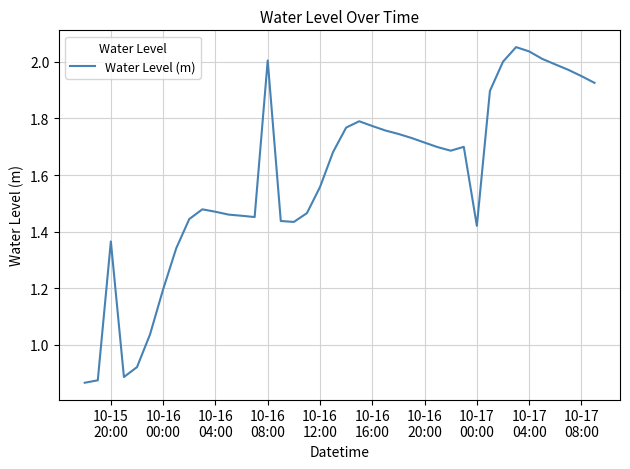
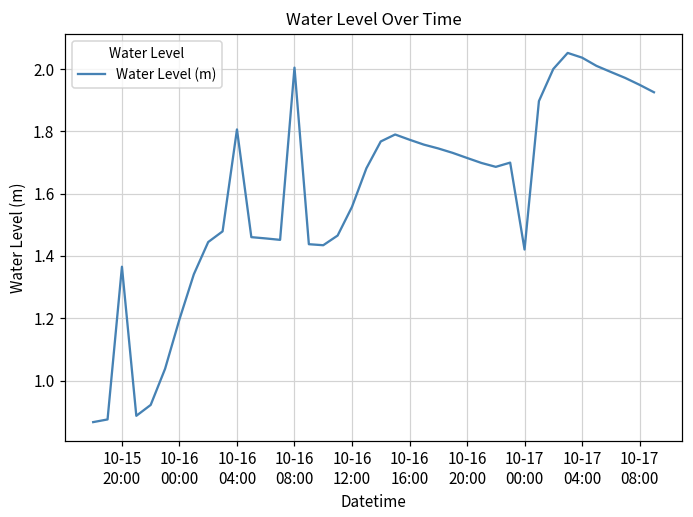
10-16 04:00: 1.47 -> 1.81
